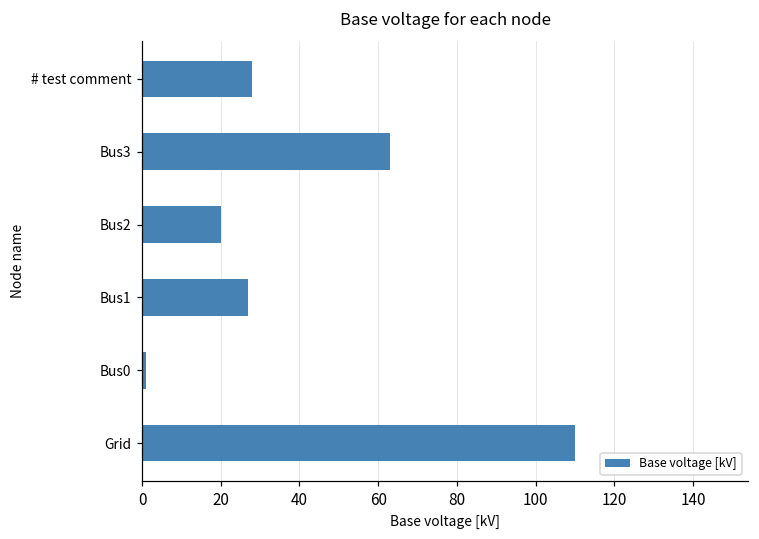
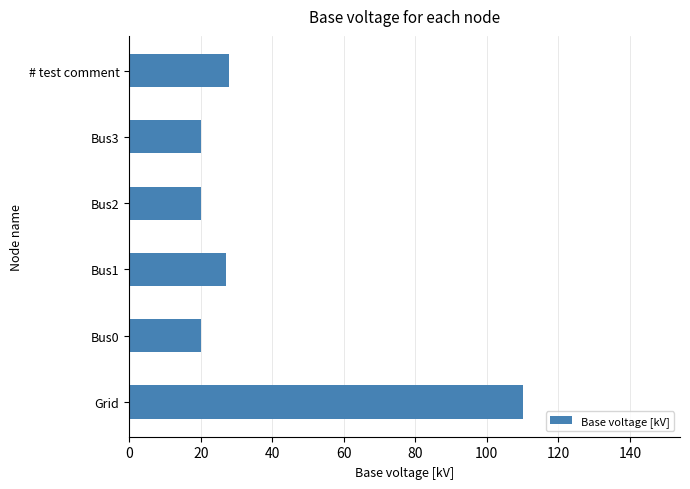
Bus3: 63 -> 20
Bus0: 1 -> 20
